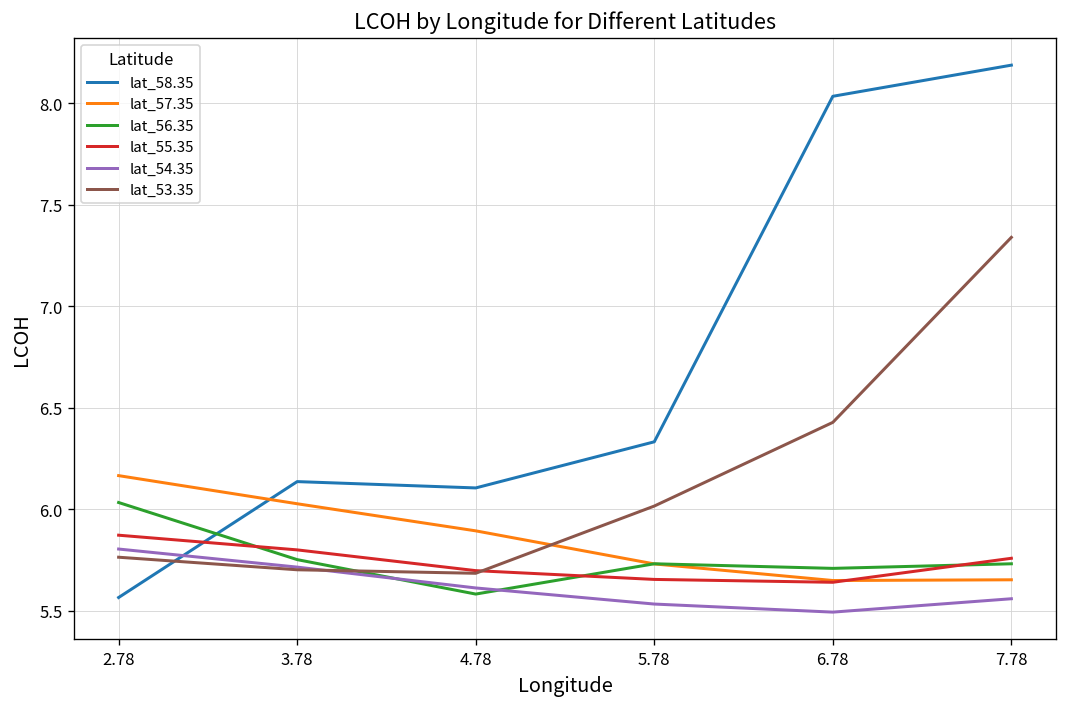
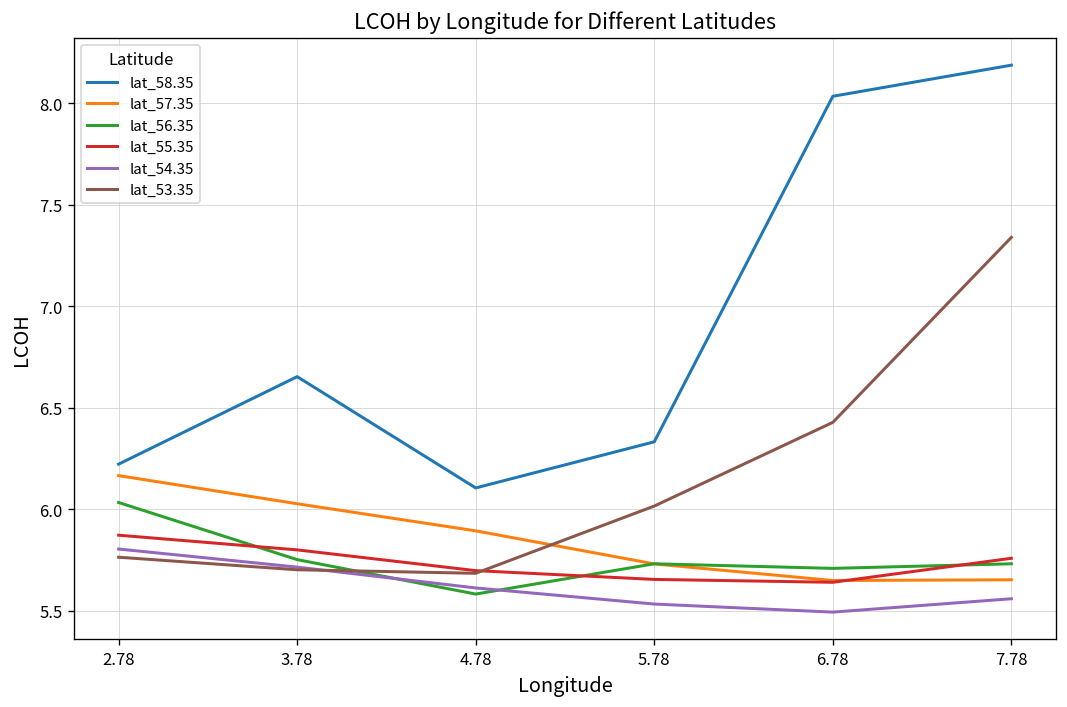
lat_58.35, 2.78: 5.57 -> 6.22
lat_58.35, 3.78: 6.14 -> 6.65
